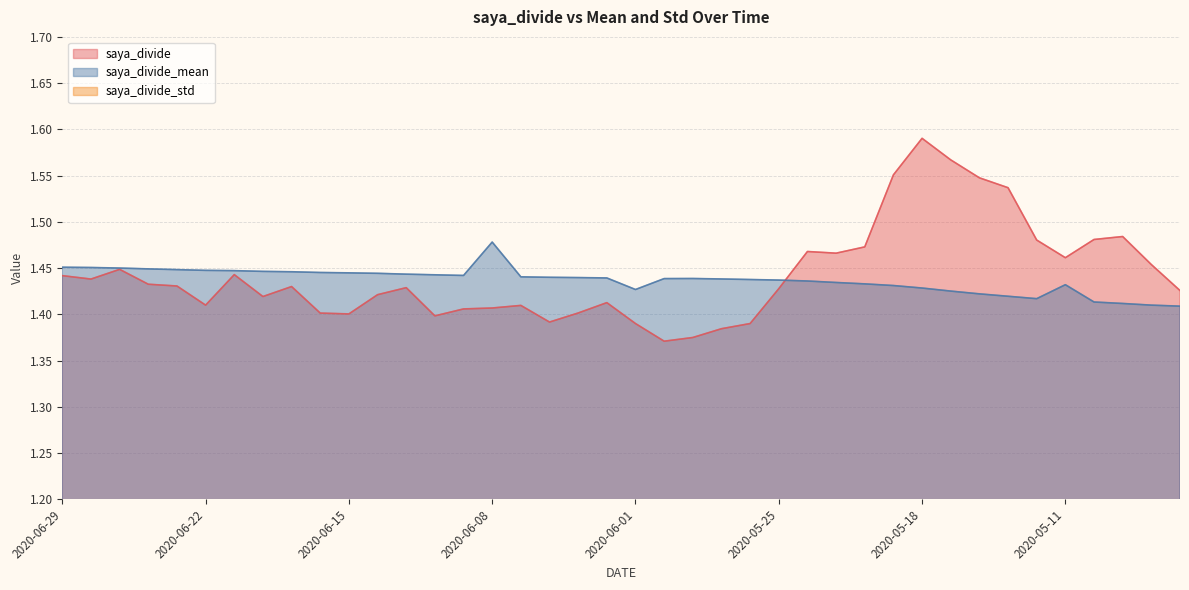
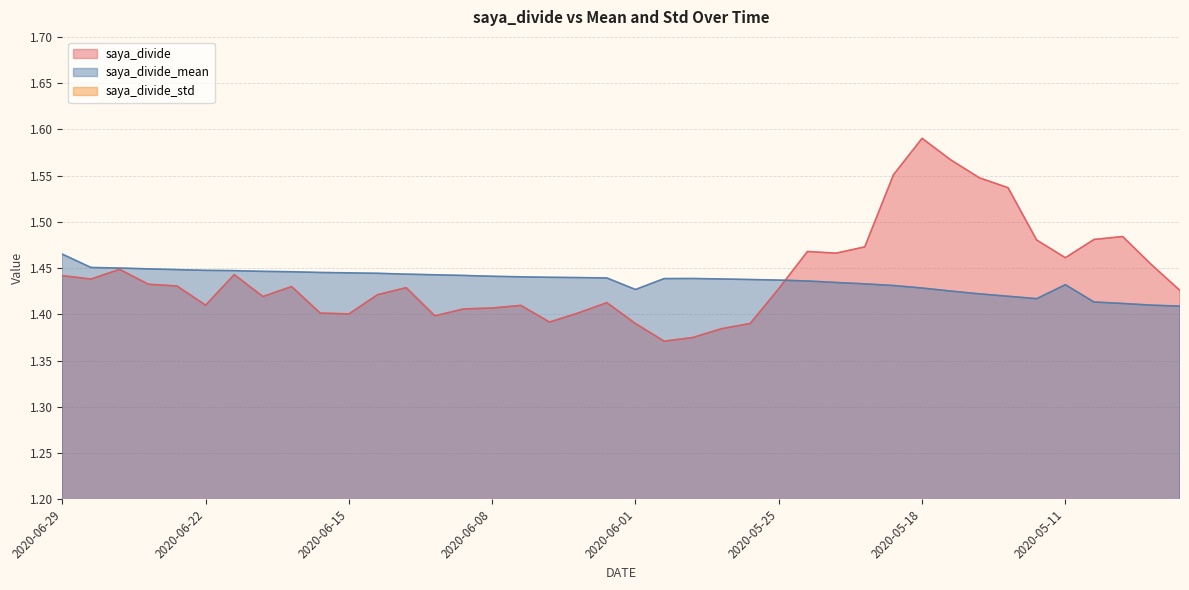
saya_divide_mean, 2020-06-29: 1.45 -> 1.47
saya_divide_mean, 2020-06-08: 1.48 -> 1.44
